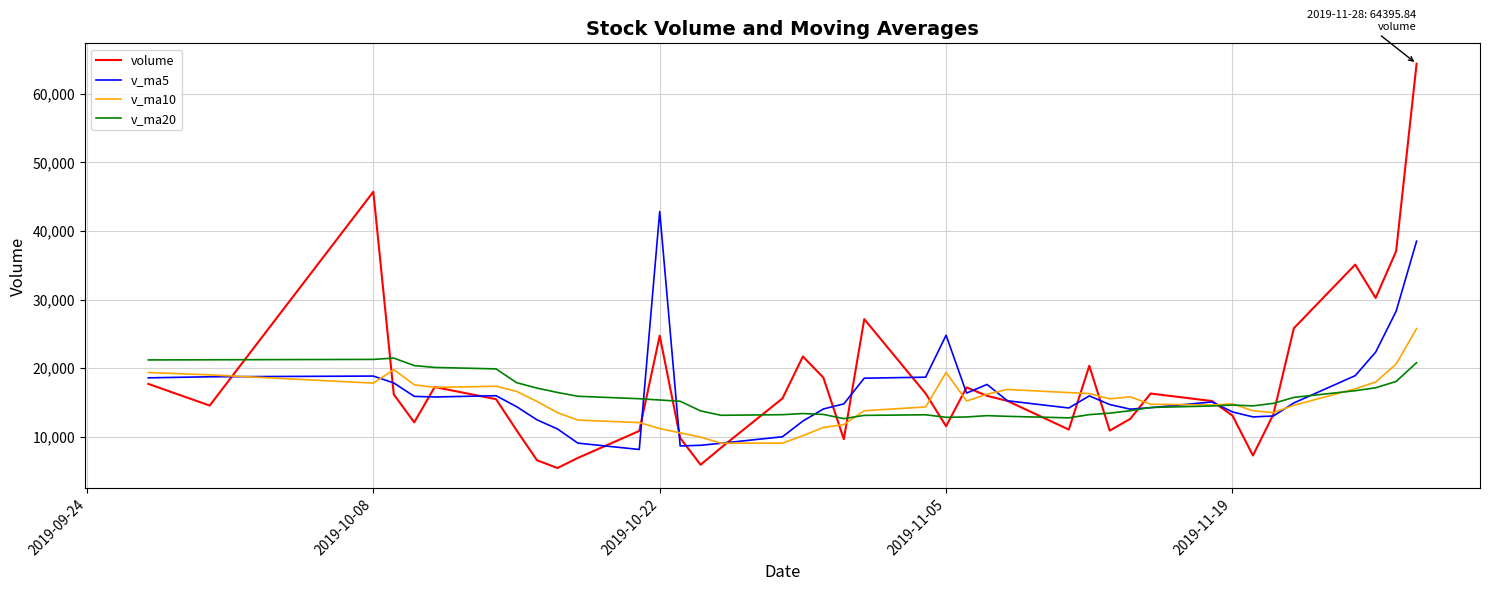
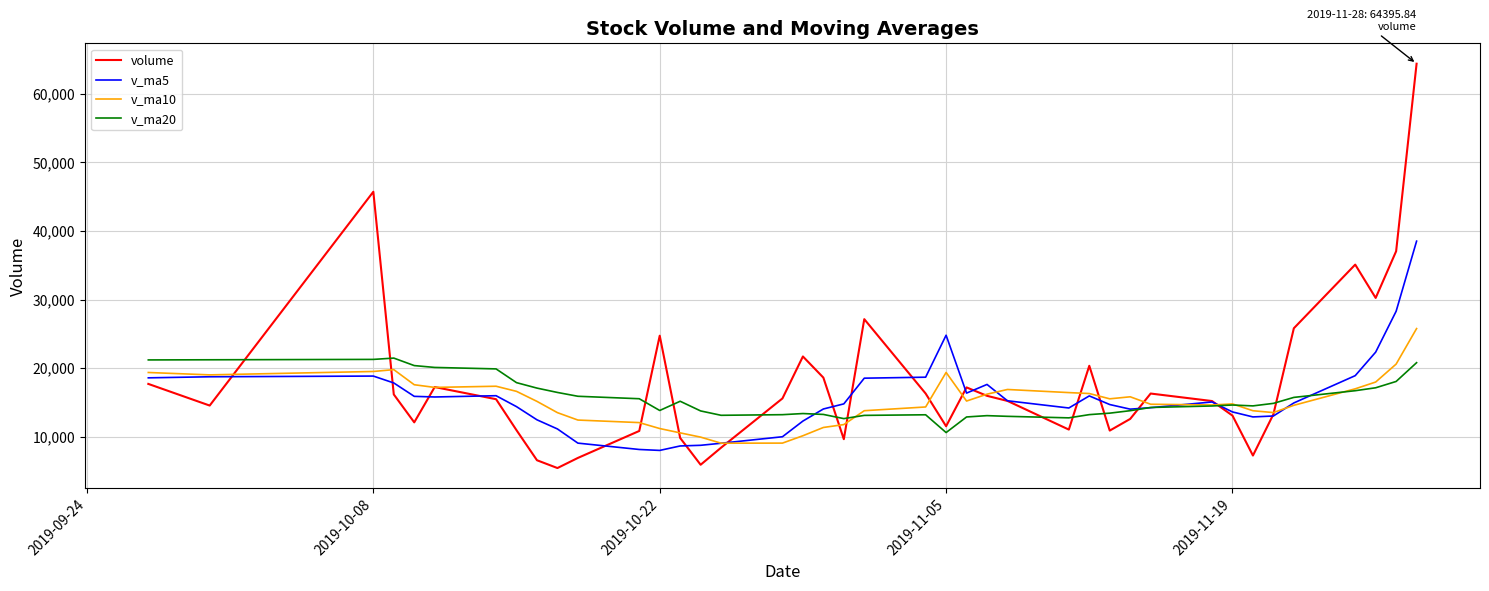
v_ma10, 2019-10-08: 18,000 -> 20,000
v_ma5, 2019-10-22: 43,000 -> 8,000
v_ma20, 2019-10-22: 15,000 -> 14,000
v_ma20, 2019-11-05: 13,000 -> 11,000
